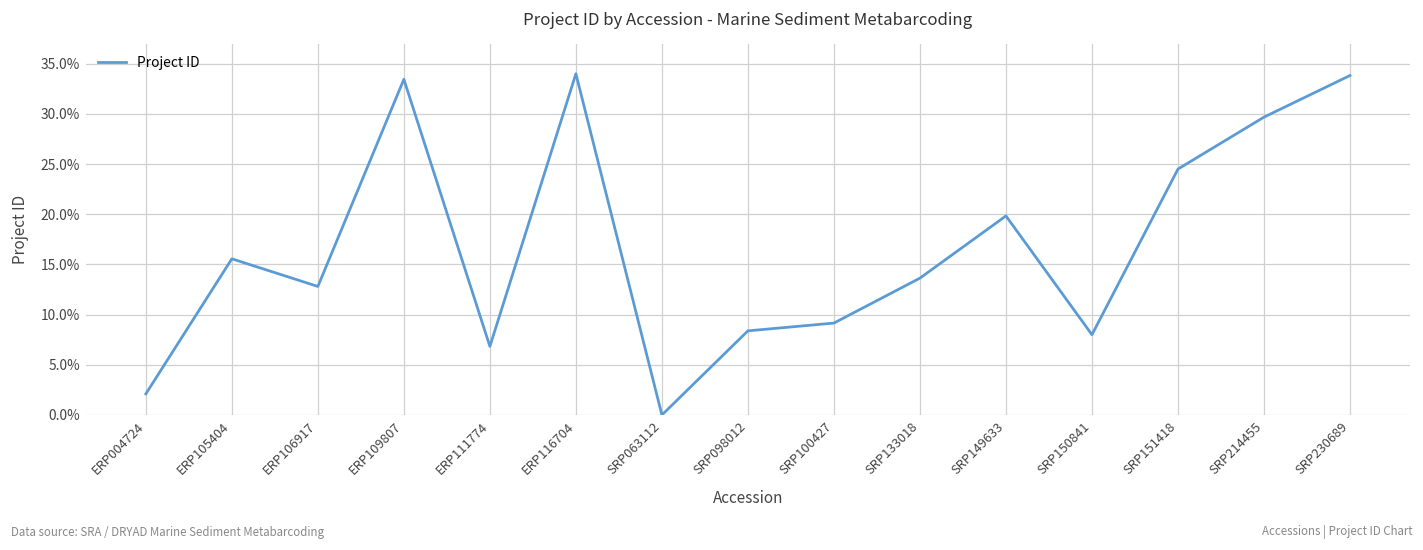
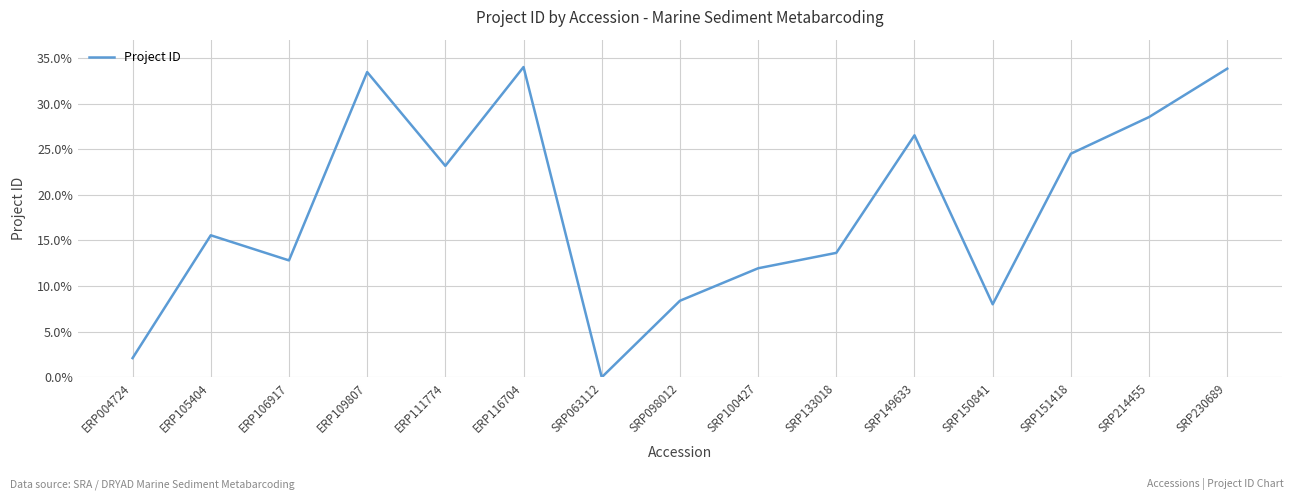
ERP111774: 7% -> 23%
SRP100427: 9% -> 12%
SRP149633: 20% -> 27%
SRP214455: 30% -> 29%
